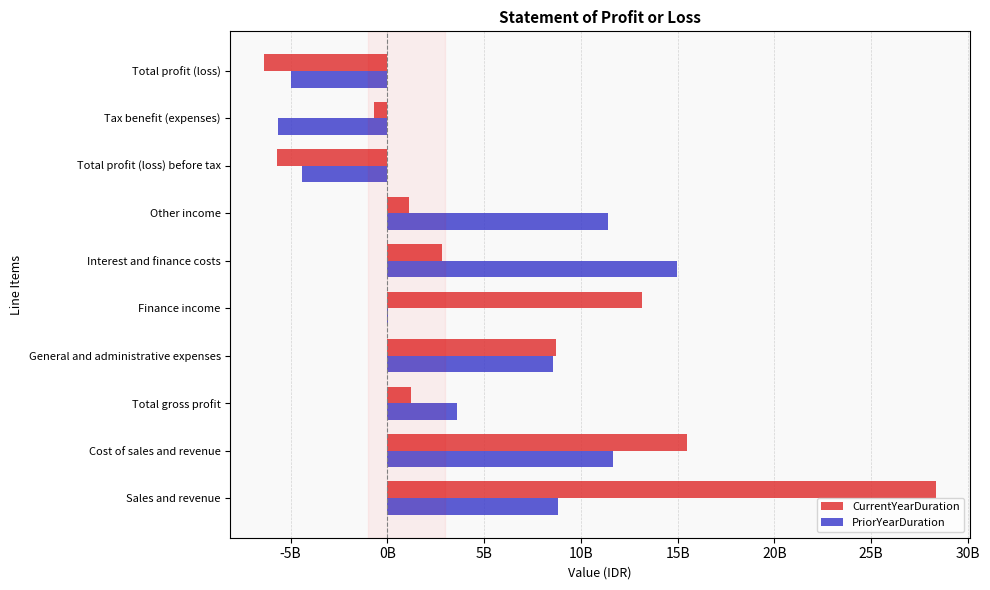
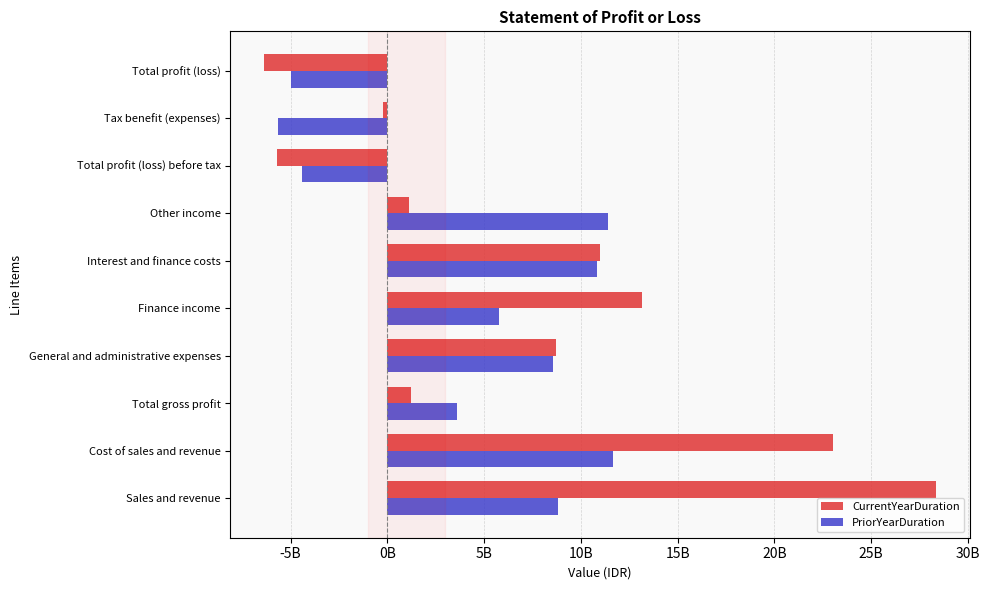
CurrentYearDuration, Tax benefit (expenses): -700000000 -> -200000000
CurrentYearDuration, Interest and finance costs: 2800000000 -> 11000000000
PriorYearDuration, Interest and finance costs: 15000000000 -> 10800000000
PriorYearDuration, Finance income: 0 -> 5800000000
CurrentYearDuration, Cost of sales and revenue: 15500000000 -> 23000000000
